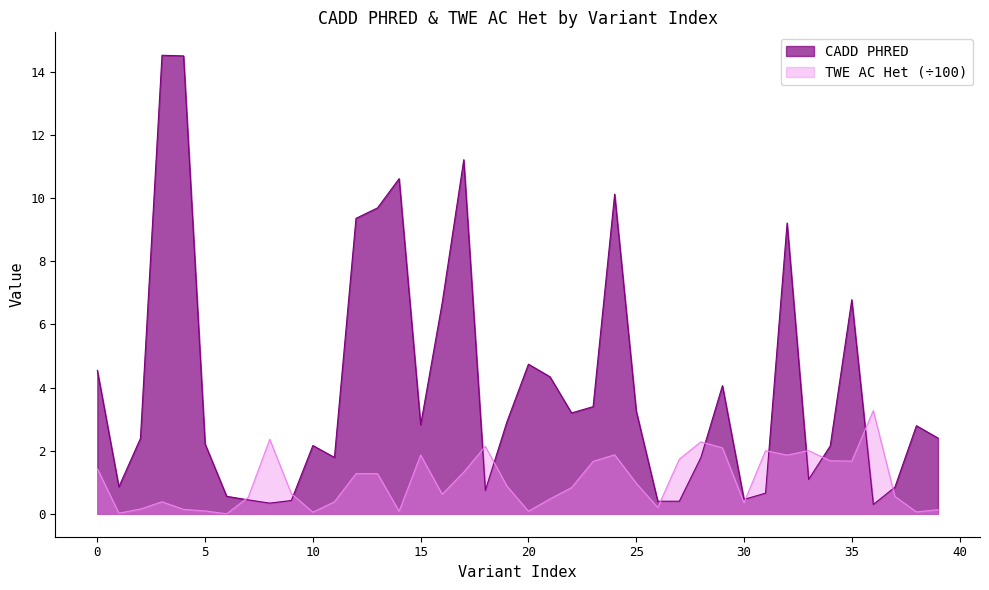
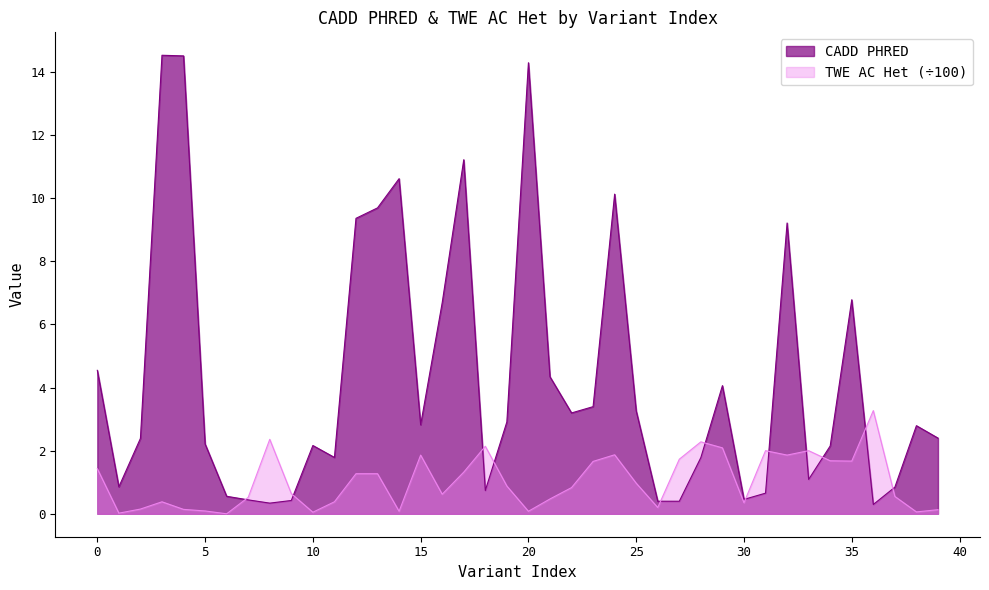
CADD PHRED, 20: 4.7 -> 14.3
